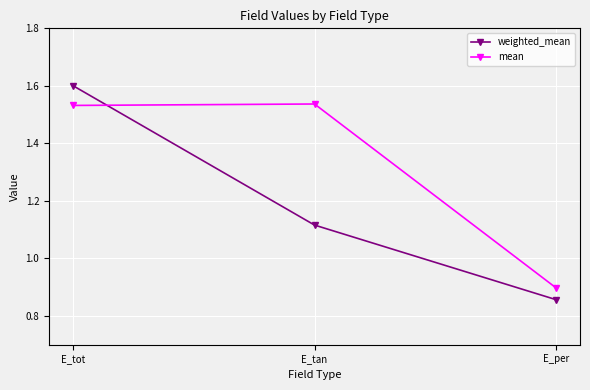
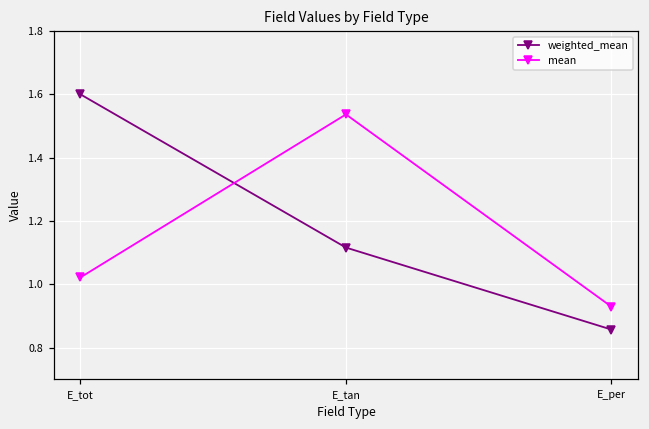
mean, E_tot: 1.53 -> 1.02
mean, E_per: 0.90 -> 0.93
